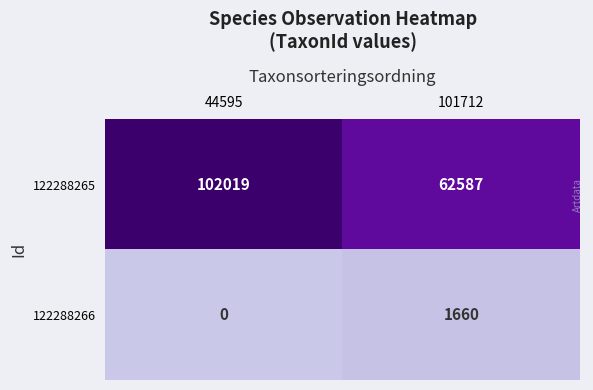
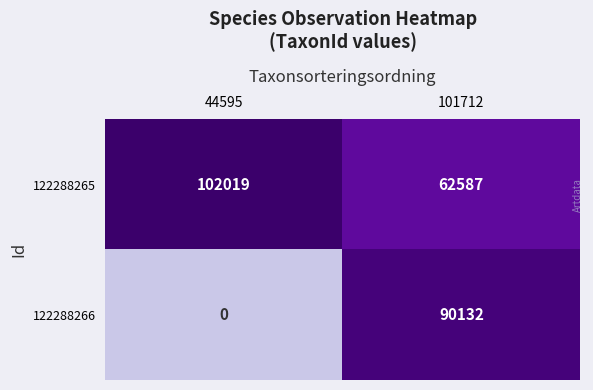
122288266, 101712: 1660 -> 90132
